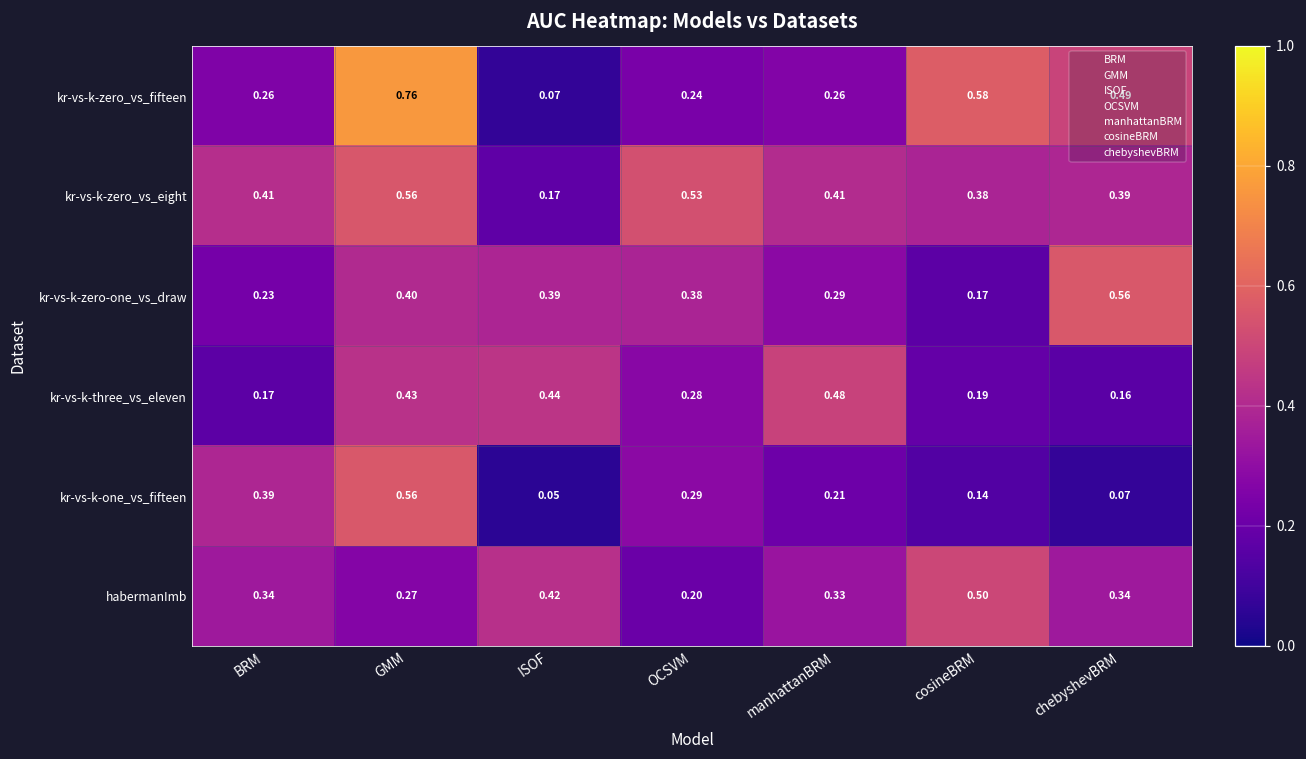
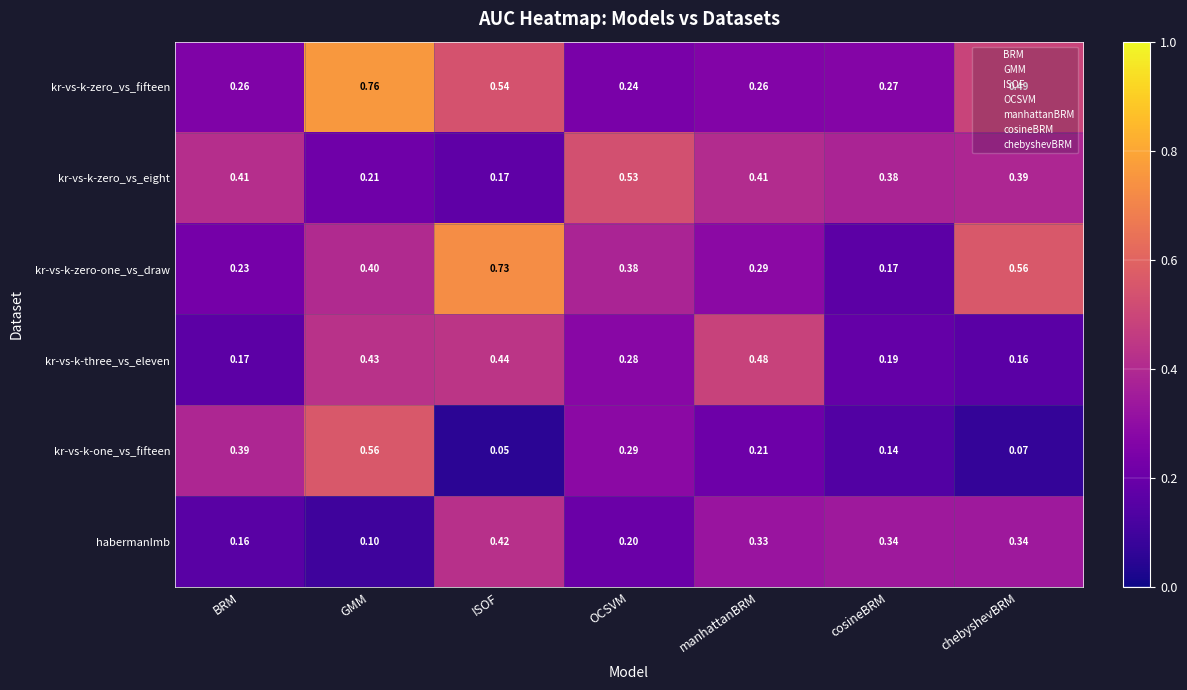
kr-vs-k-zero_vs_fifteen, ISOF: 0.07 -> 0.54
kr-vs-k-zero_vs_fifteen, cosineBRM: 0.58 -> 0.27
kr-vs-k-zero_vs_eight, GMM: 0.56 -> 0.21
kr-vs-k-zero-one_vs_draw, ISOF: 0.39 -> 0.73
habermanImb, BRM: 0.34 -> 0.16
habermanImb, GMM: 0.27 -> 0.10
habermanImb, cosineBRM: 0.50 -> 0.34
